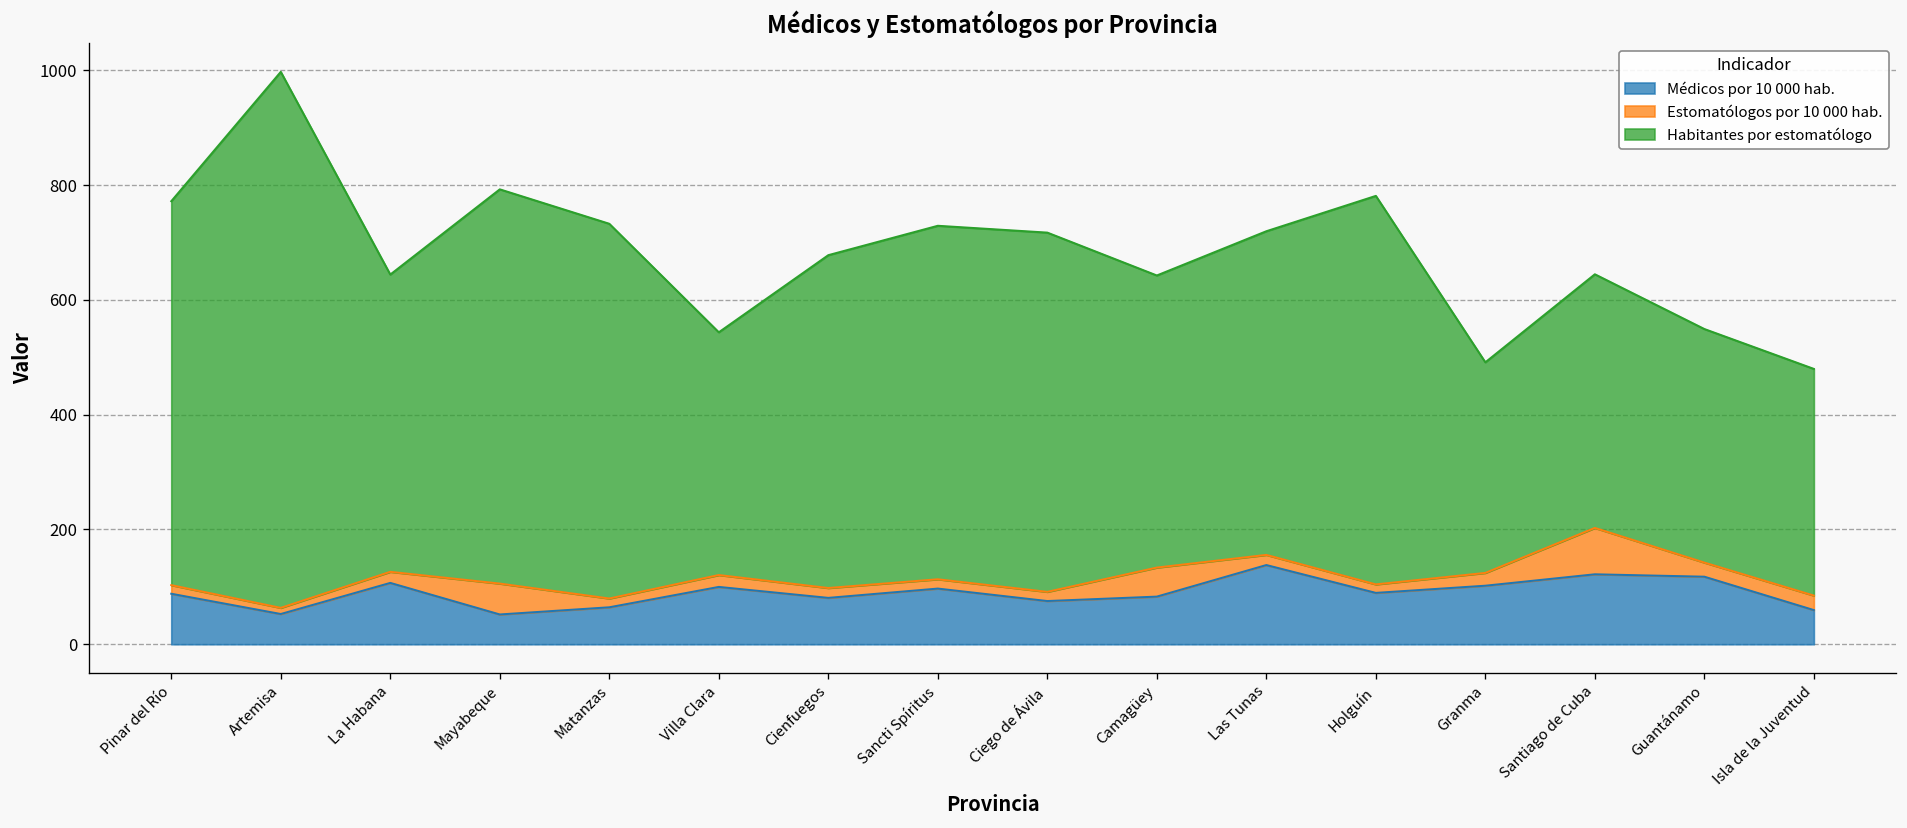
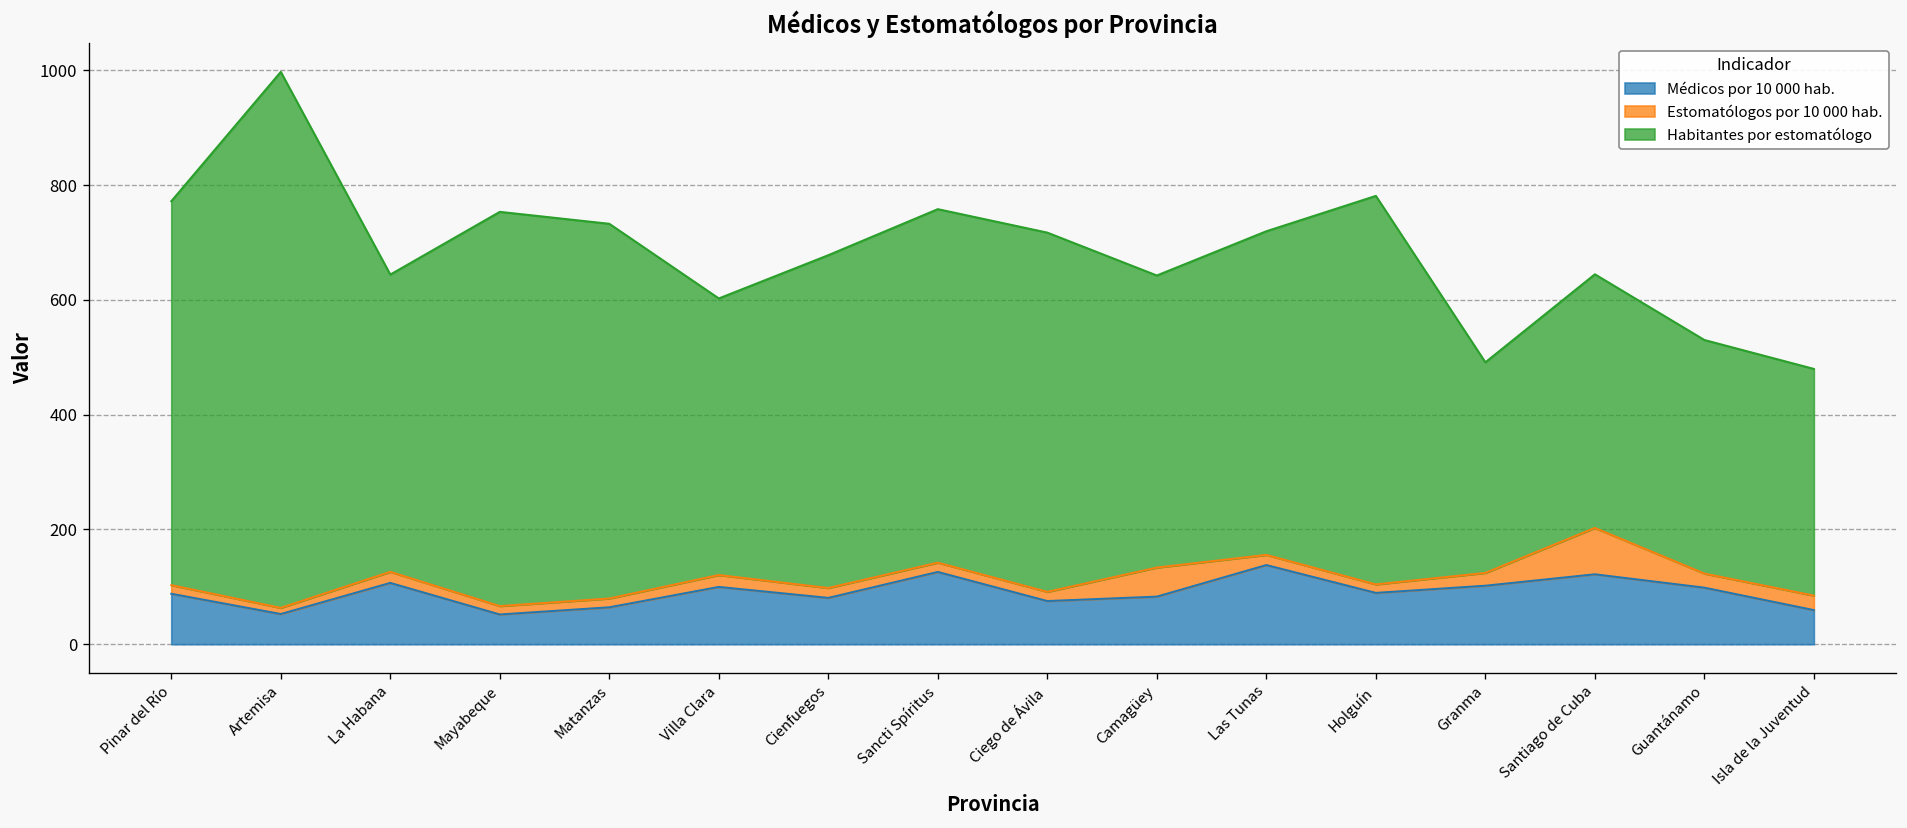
Estomatólogos por 10 000 hab., Mayabeque: 50 -> 10
Habitantes por estomatólogo, Villa Clara: 420 -> 480
Médicos por 10 000 hab., Sancti Spíritus: 100 -> 130
Médicos por 10 000 hab., Guantánamo: 120 -> 100
